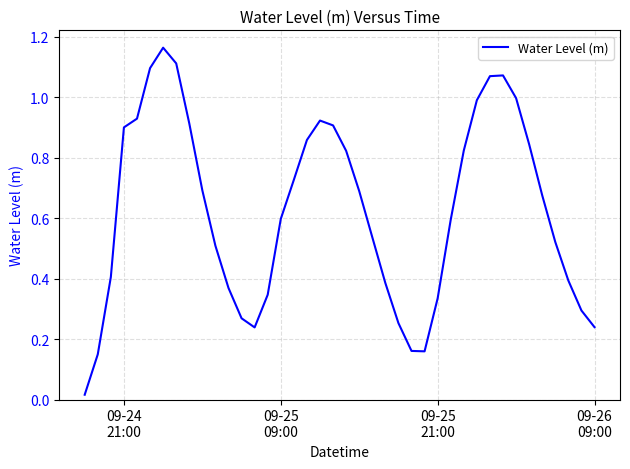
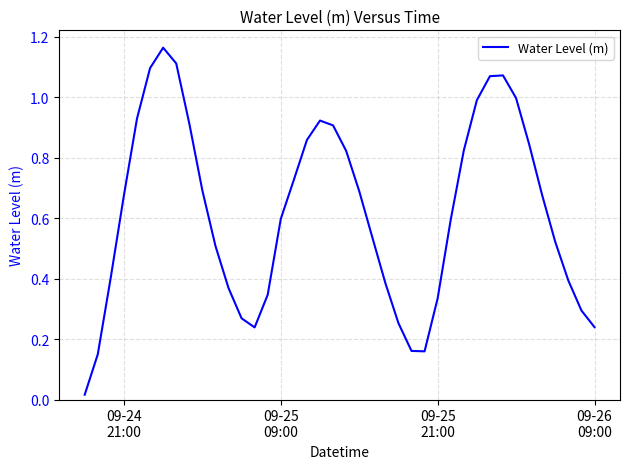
09-24 21:00: 0.90 -> 0.68
